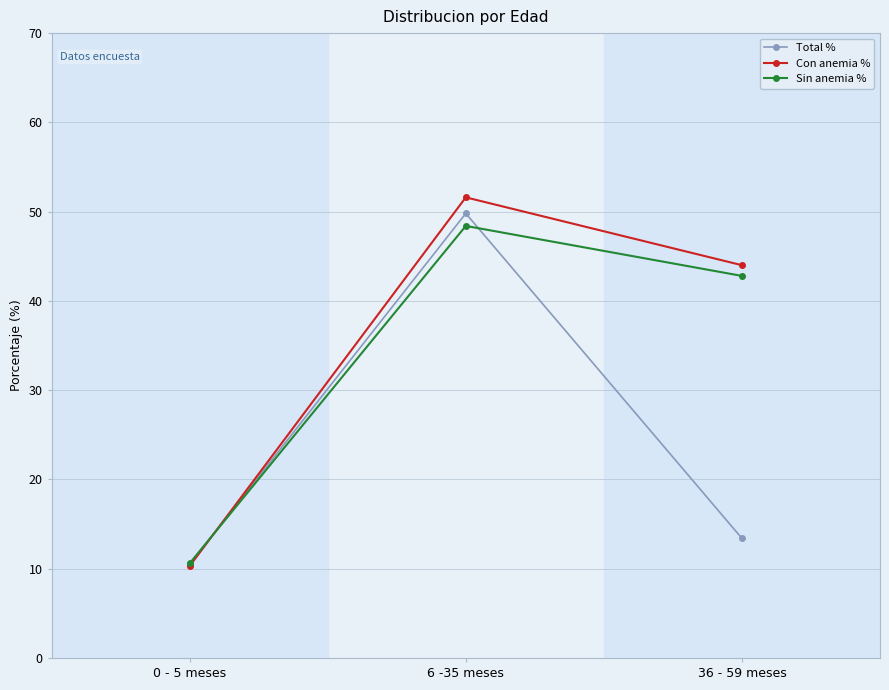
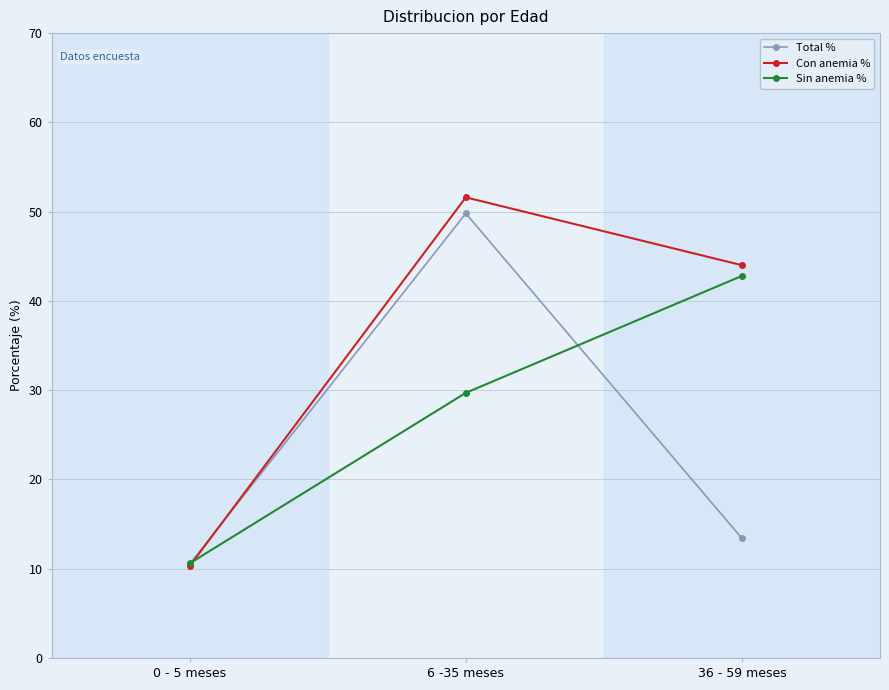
Sin anemia %, 6 -35 meses: 48 -> 30
